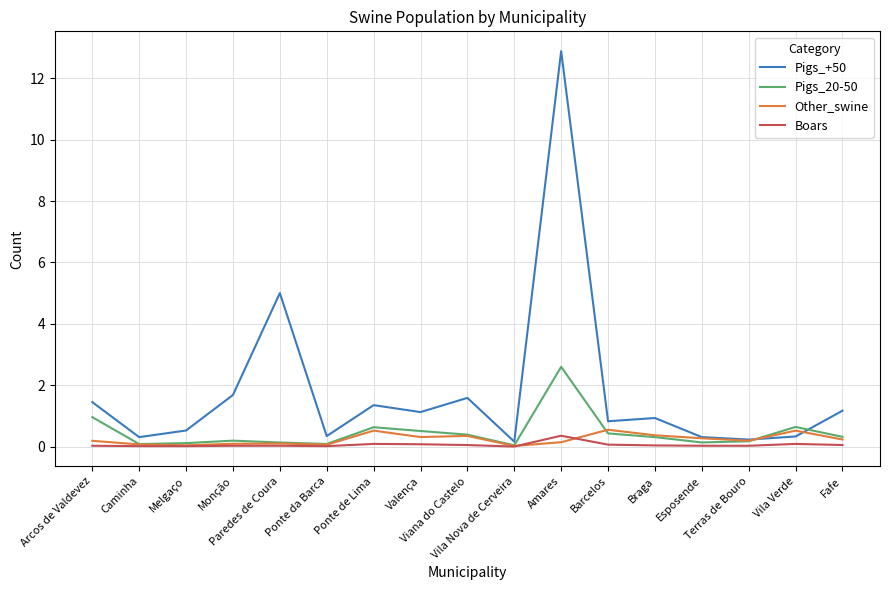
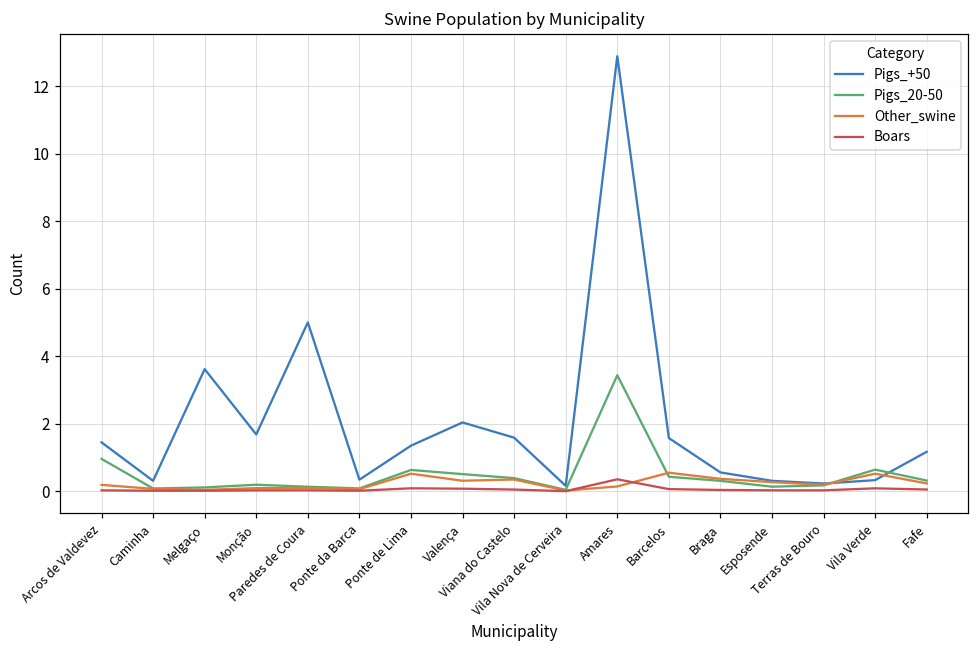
Pigs_+50, Melgaço: 0.5 -> 3.6
Pigs_+50, Valença: 1.1 -> 2.0
Pigs_20-50, Amares: 2.6 -> 3.4
Pigs_+50, Barcelos: 0.8 -> 1.6
Pigs_+50, Braga: 0.9 -> 0.6
